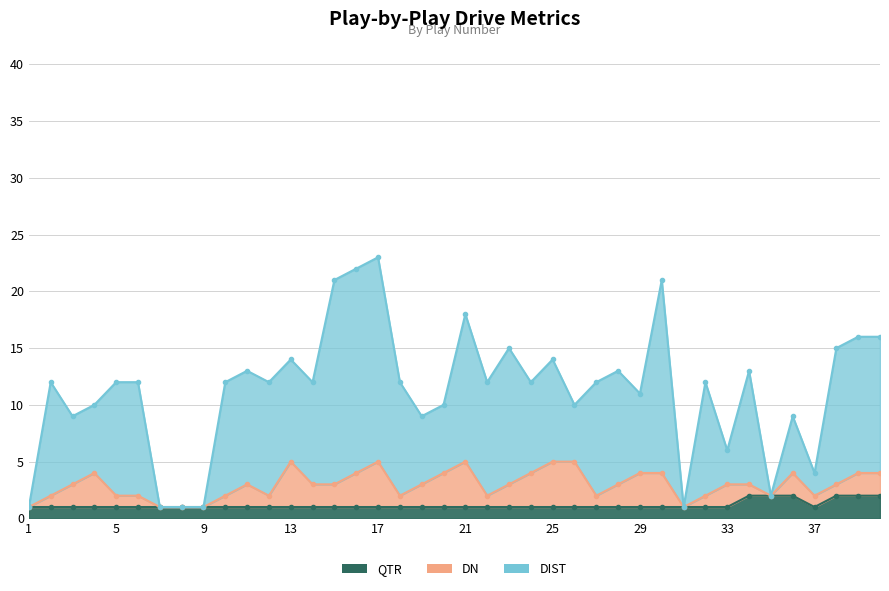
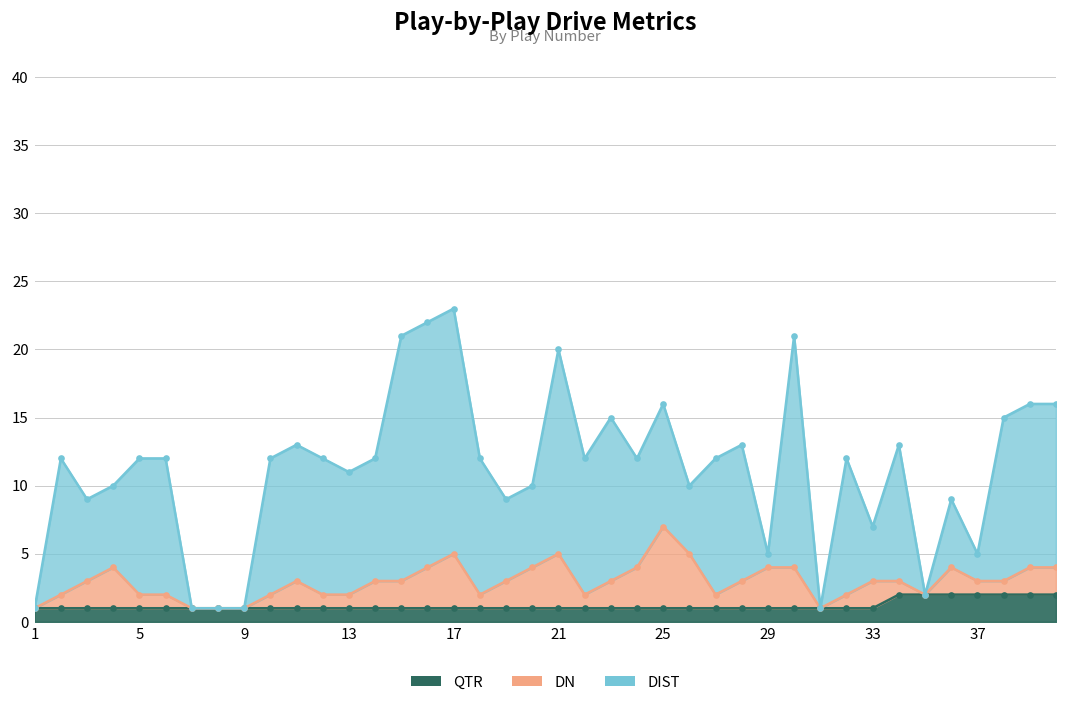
DN, 13: 4 -> 1
DIST, 21: 13 -> 15
DN, 25: 4 -> 6
DIST, 29: 7 -> 1
DIST, 33: 3 -> 4
QTR, 37: 1 -> 2
